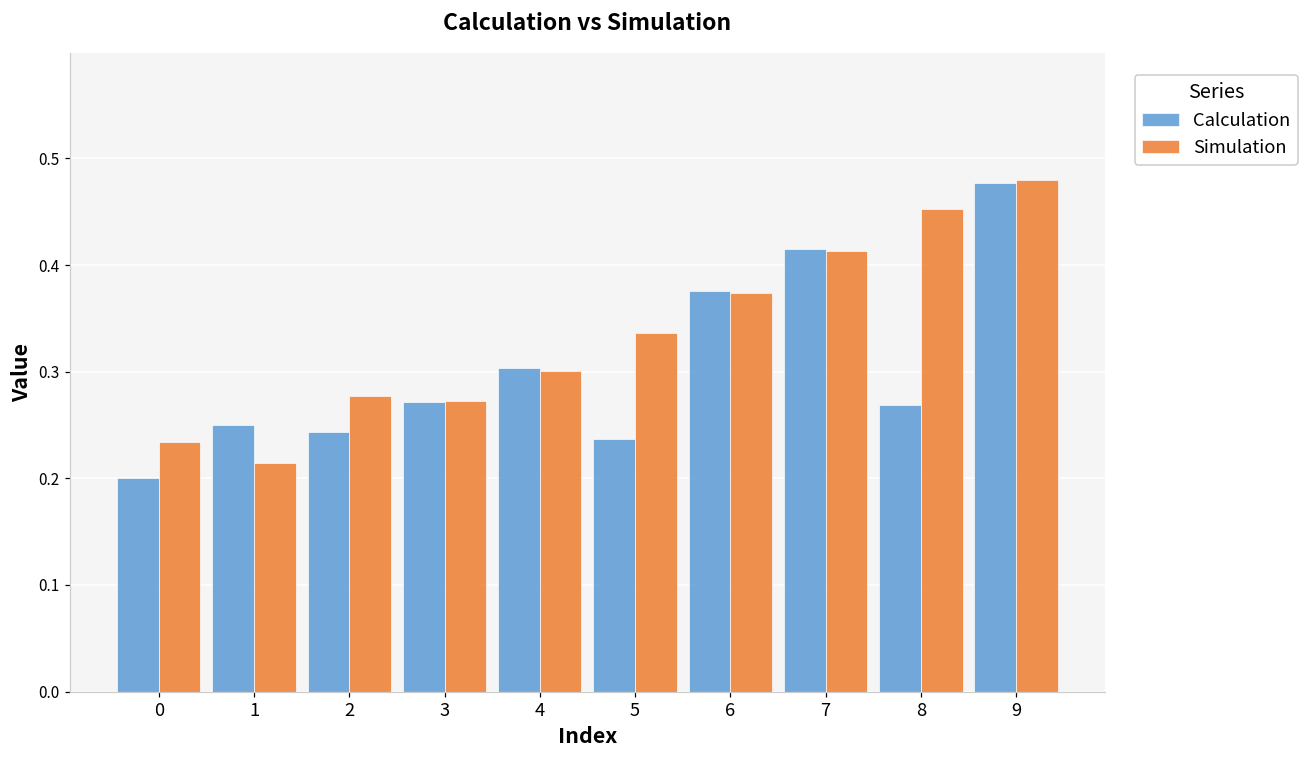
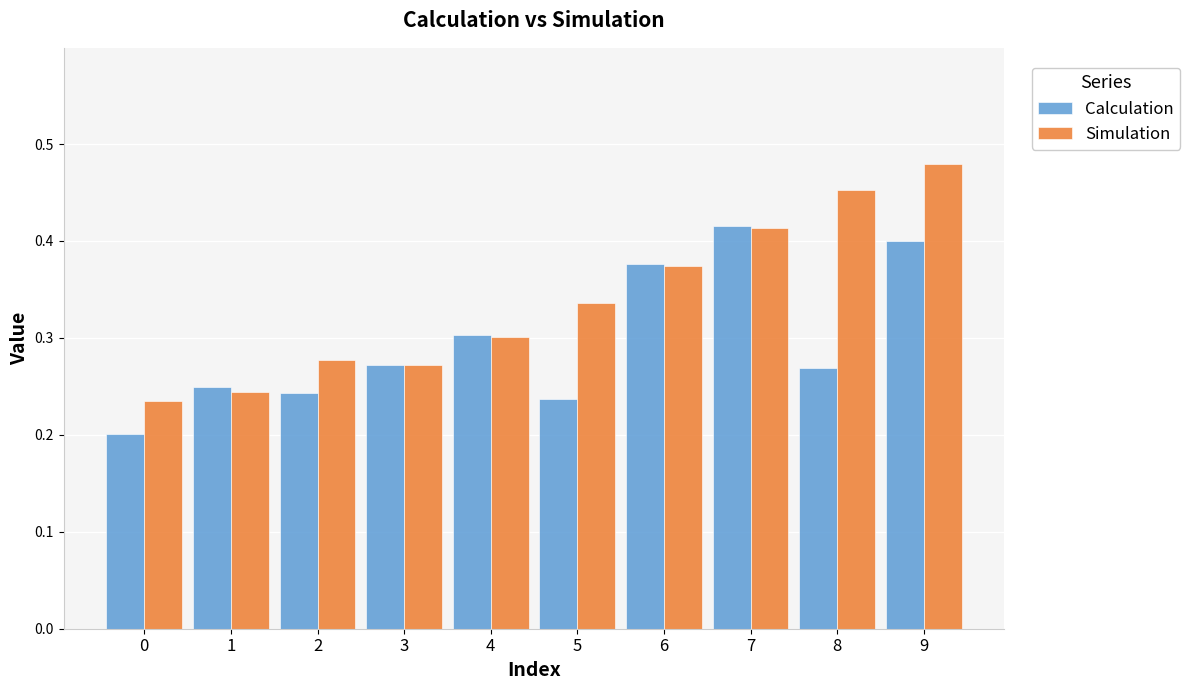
Simulation, 1: 0.21 -> 0.24
Calculation, 9: 0.48 -> 0.40
